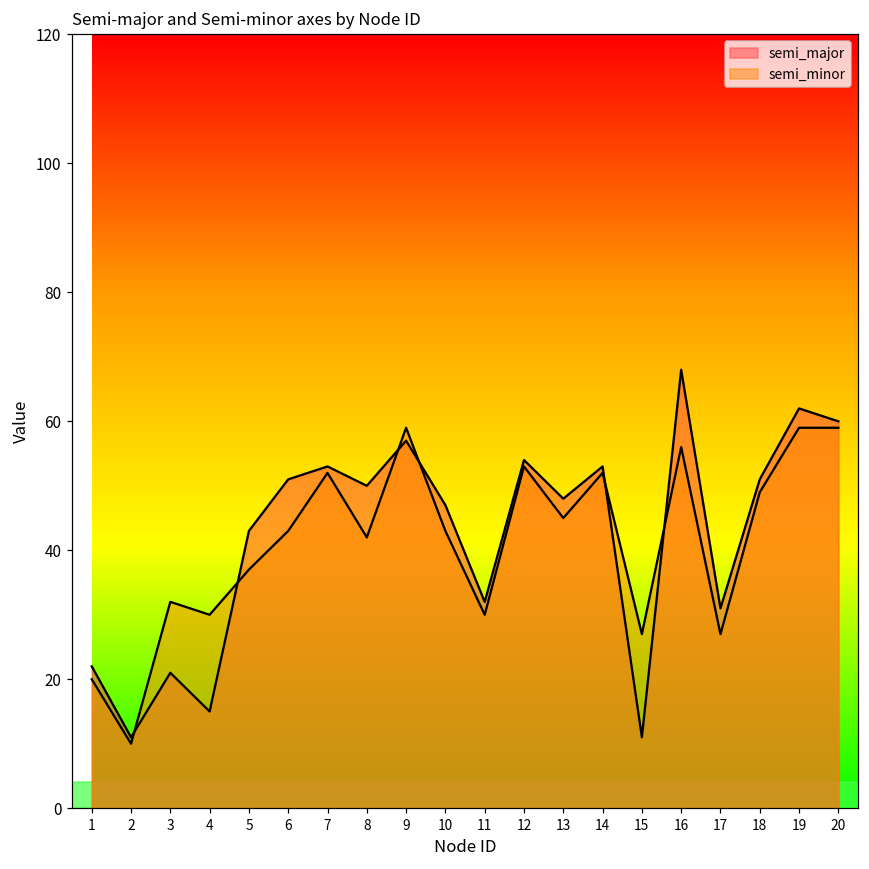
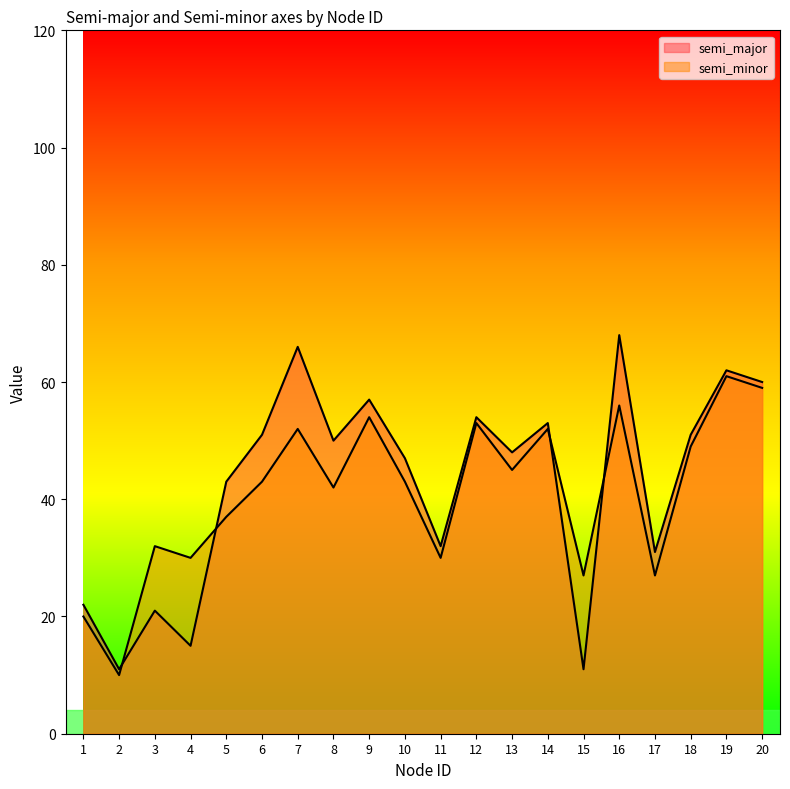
semi_major, 7: 53 -> 66
semi_minor, 9: 59 -> 54
semi_minor, 19: 59 -> 61
